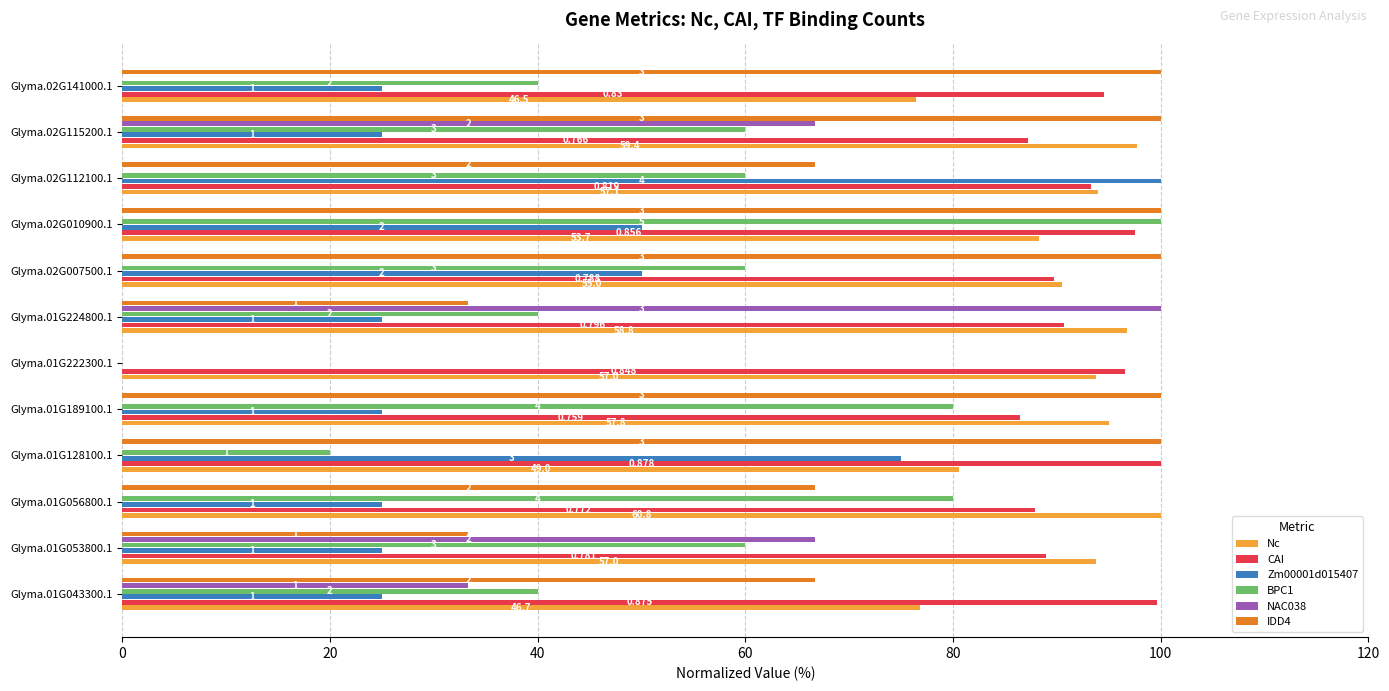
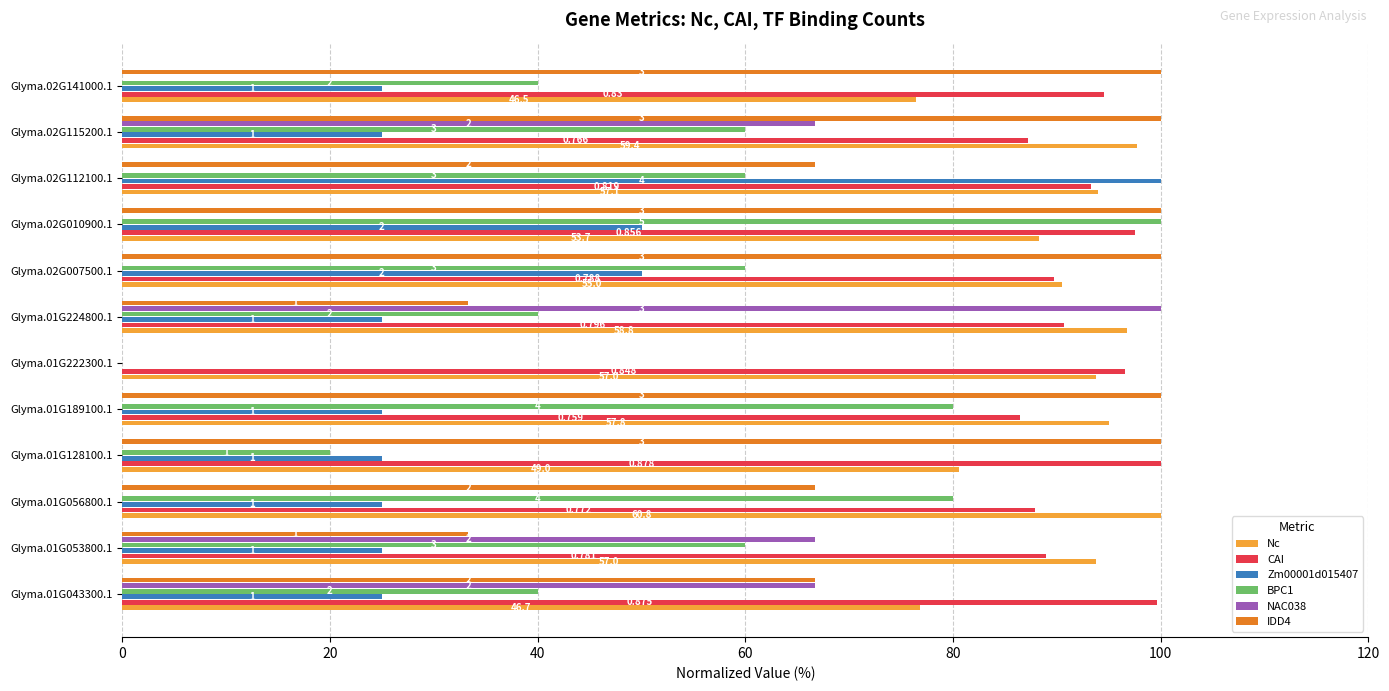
Zm00001d015407, Glyma.01G128100.1: 3 -> 1
NAC038, Glyma.01G043300.1: 1 -> 2
